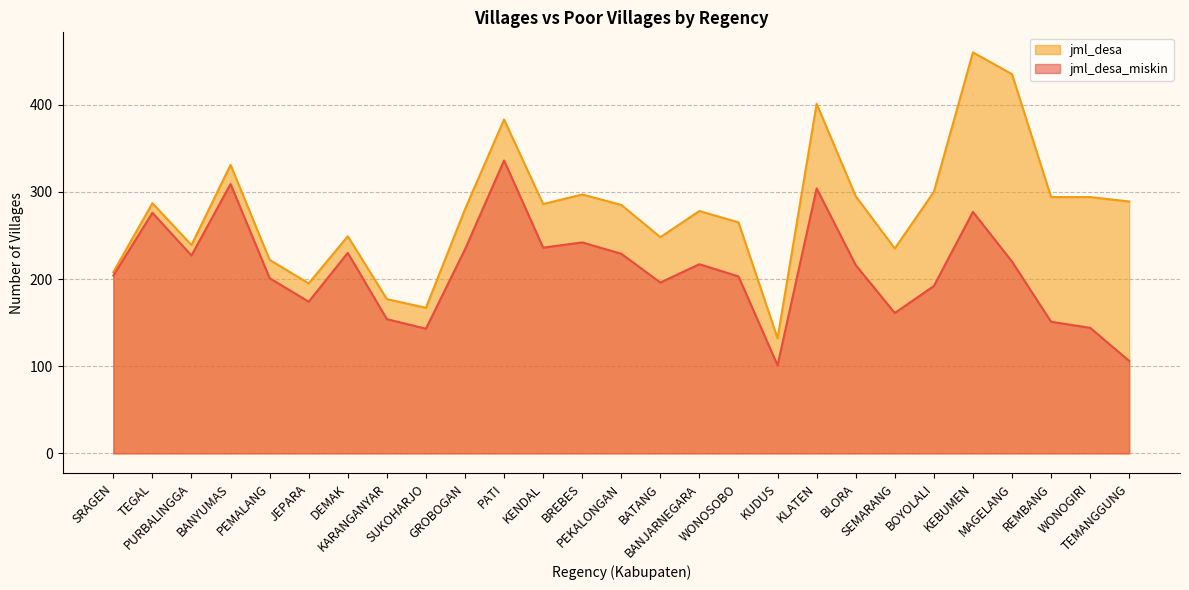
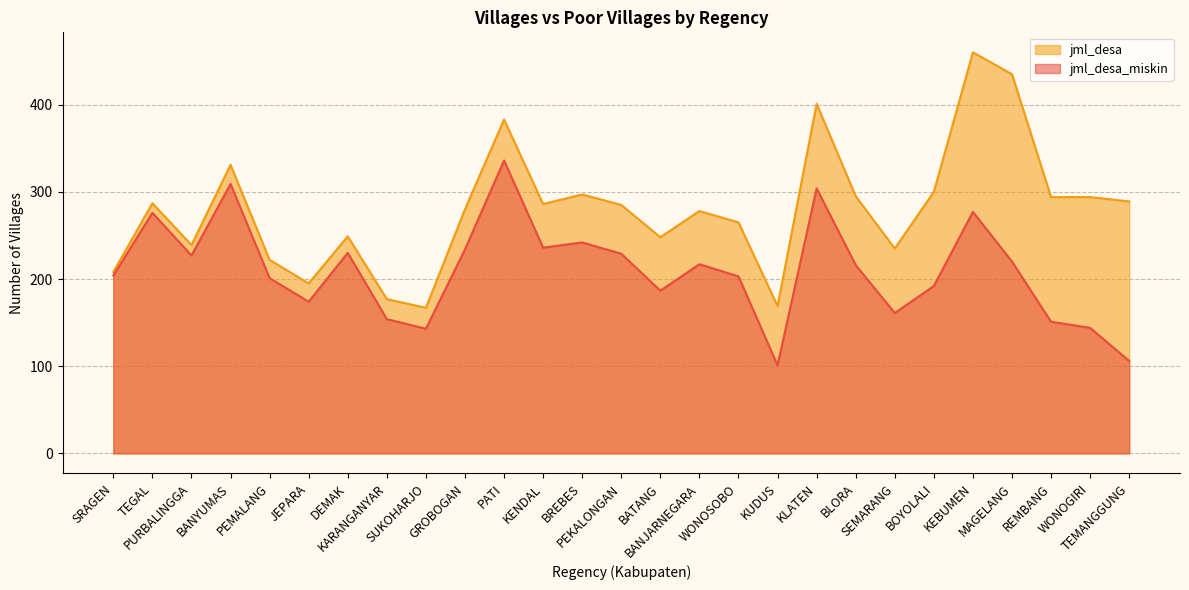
jml_desa_miskin, BATANG: 200 -> 190
jml_desa, KUDUS: 130 -> 170
